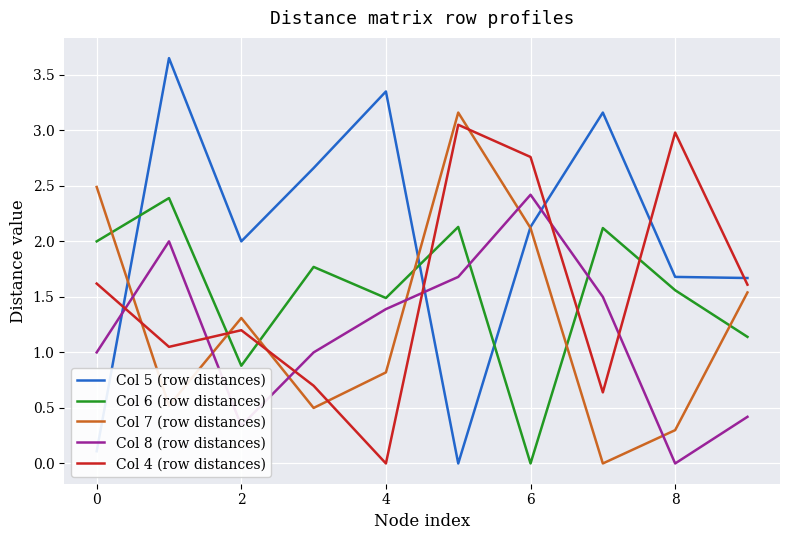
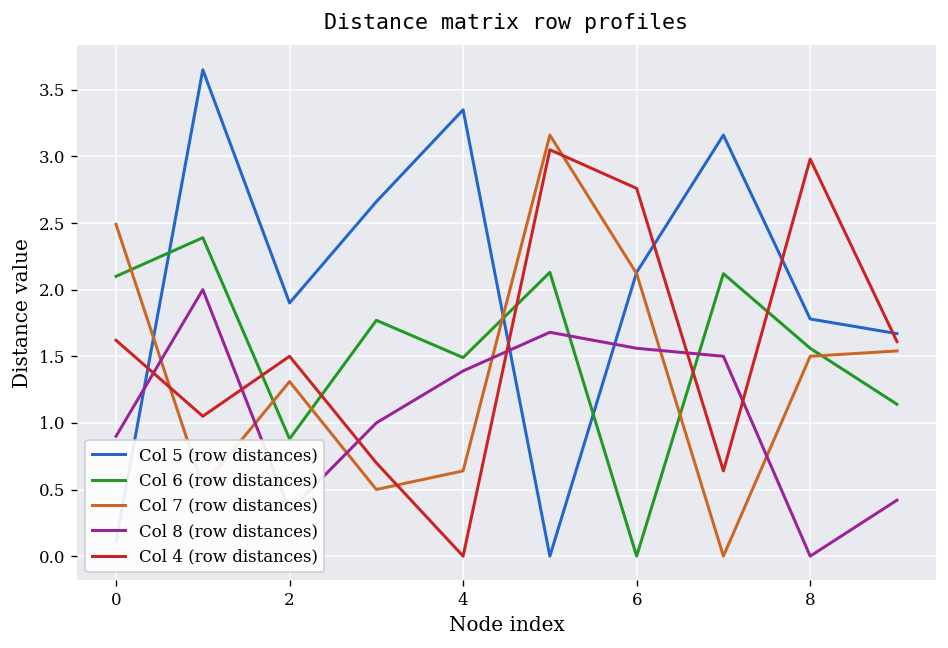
Col 6 (row distances), 0: 2.0 -> 2.1
Col 8 (row distances), 0: 1.0 -> 0.9
Col 5 (row distances), 2: 2.0 -> 1.9
Col 4 (row distances), 2: 1.2 -> 1.5
Col 7 (row distances), 4: 0.82 -> 0.64
Col 8 (row distances), 6: 2.42 -> 1.56
Col 5 (row distances), 8: 1.68 -> 1.78
Col 7 (row distances), 8: 0.3 -> 1.5
